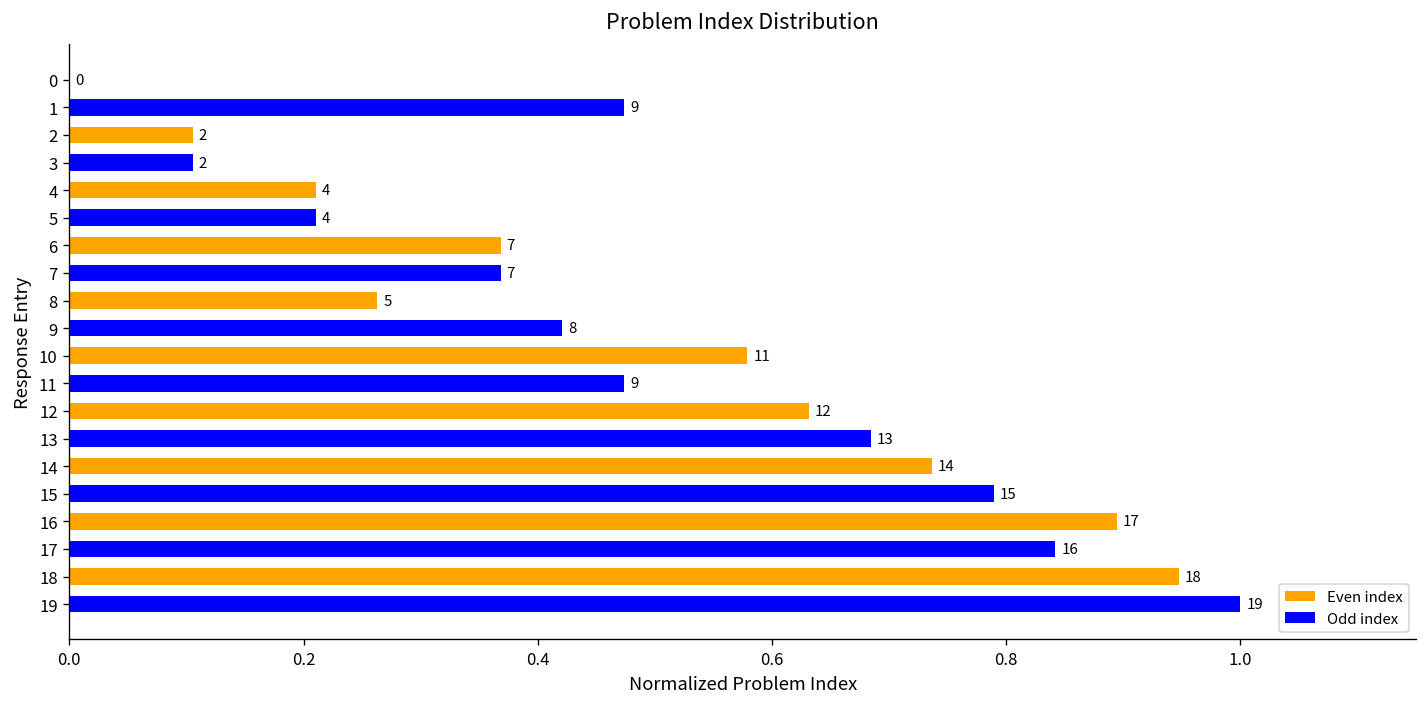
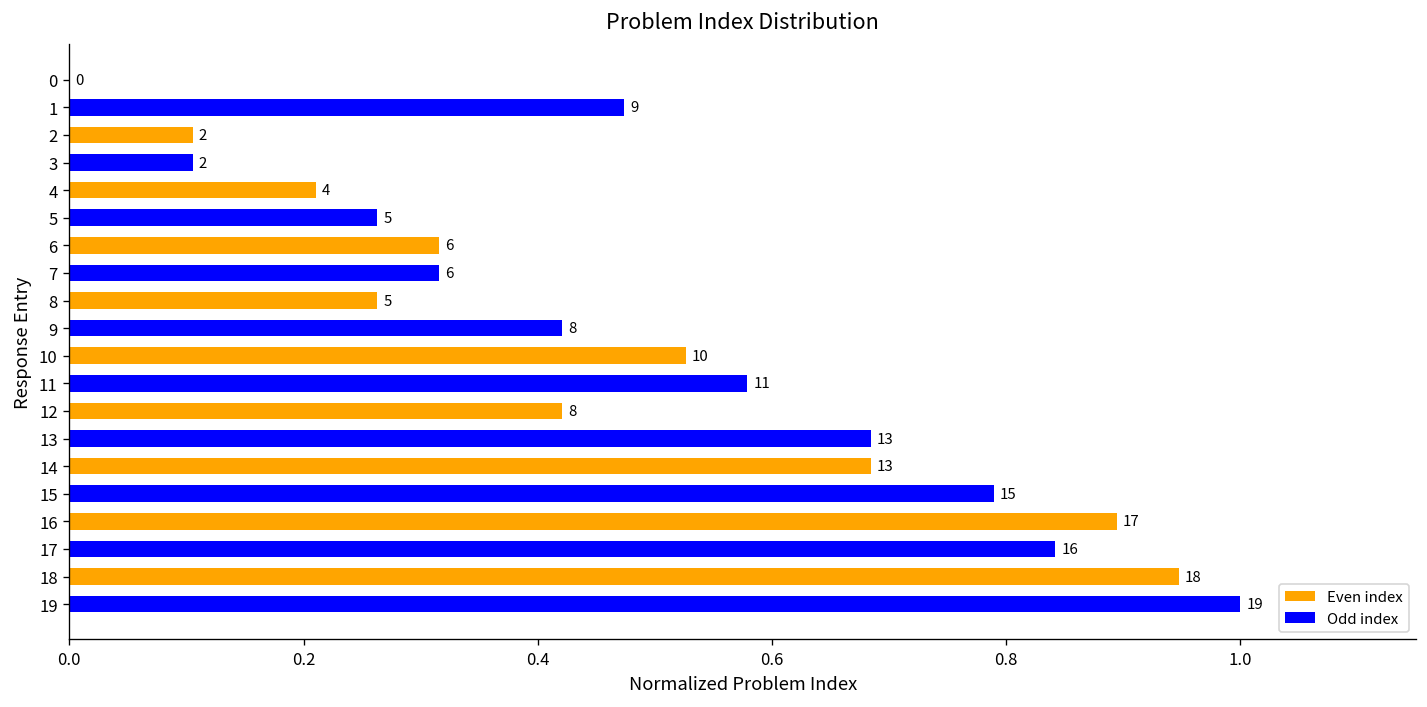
5: 4 -> 5
6: 7 -> 6
7: 7 -> 6
10: 11 -> 10
11: 9 -> 11
12: 12 -> 8
14: 14 -> 13
